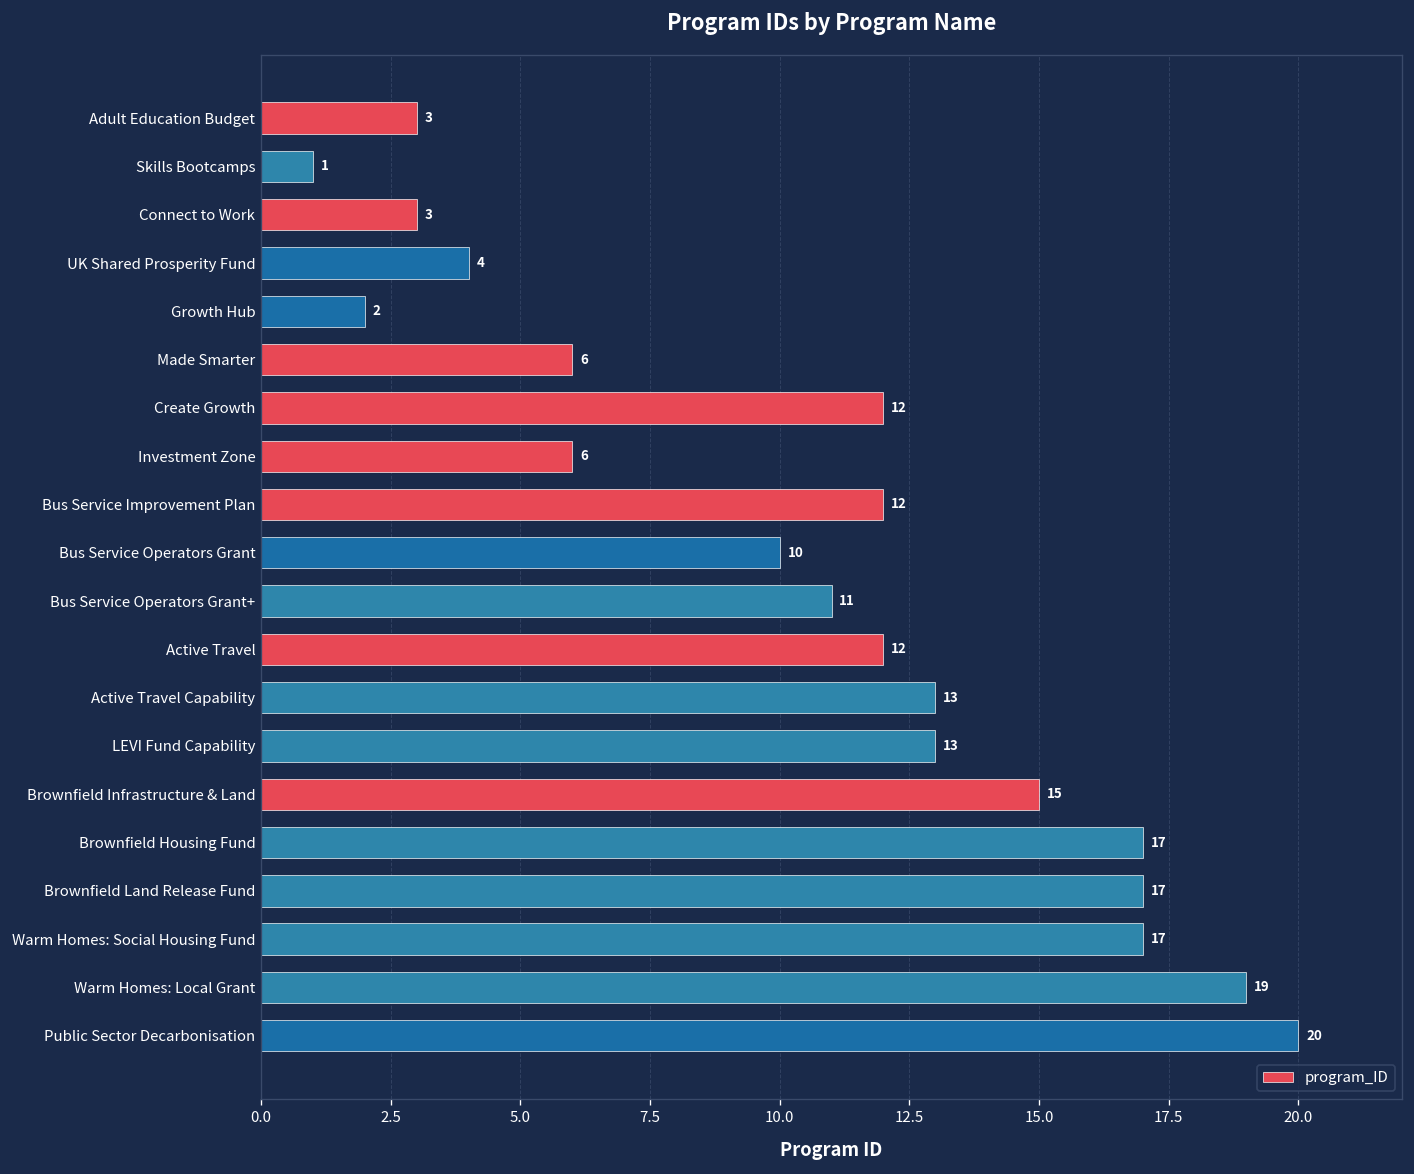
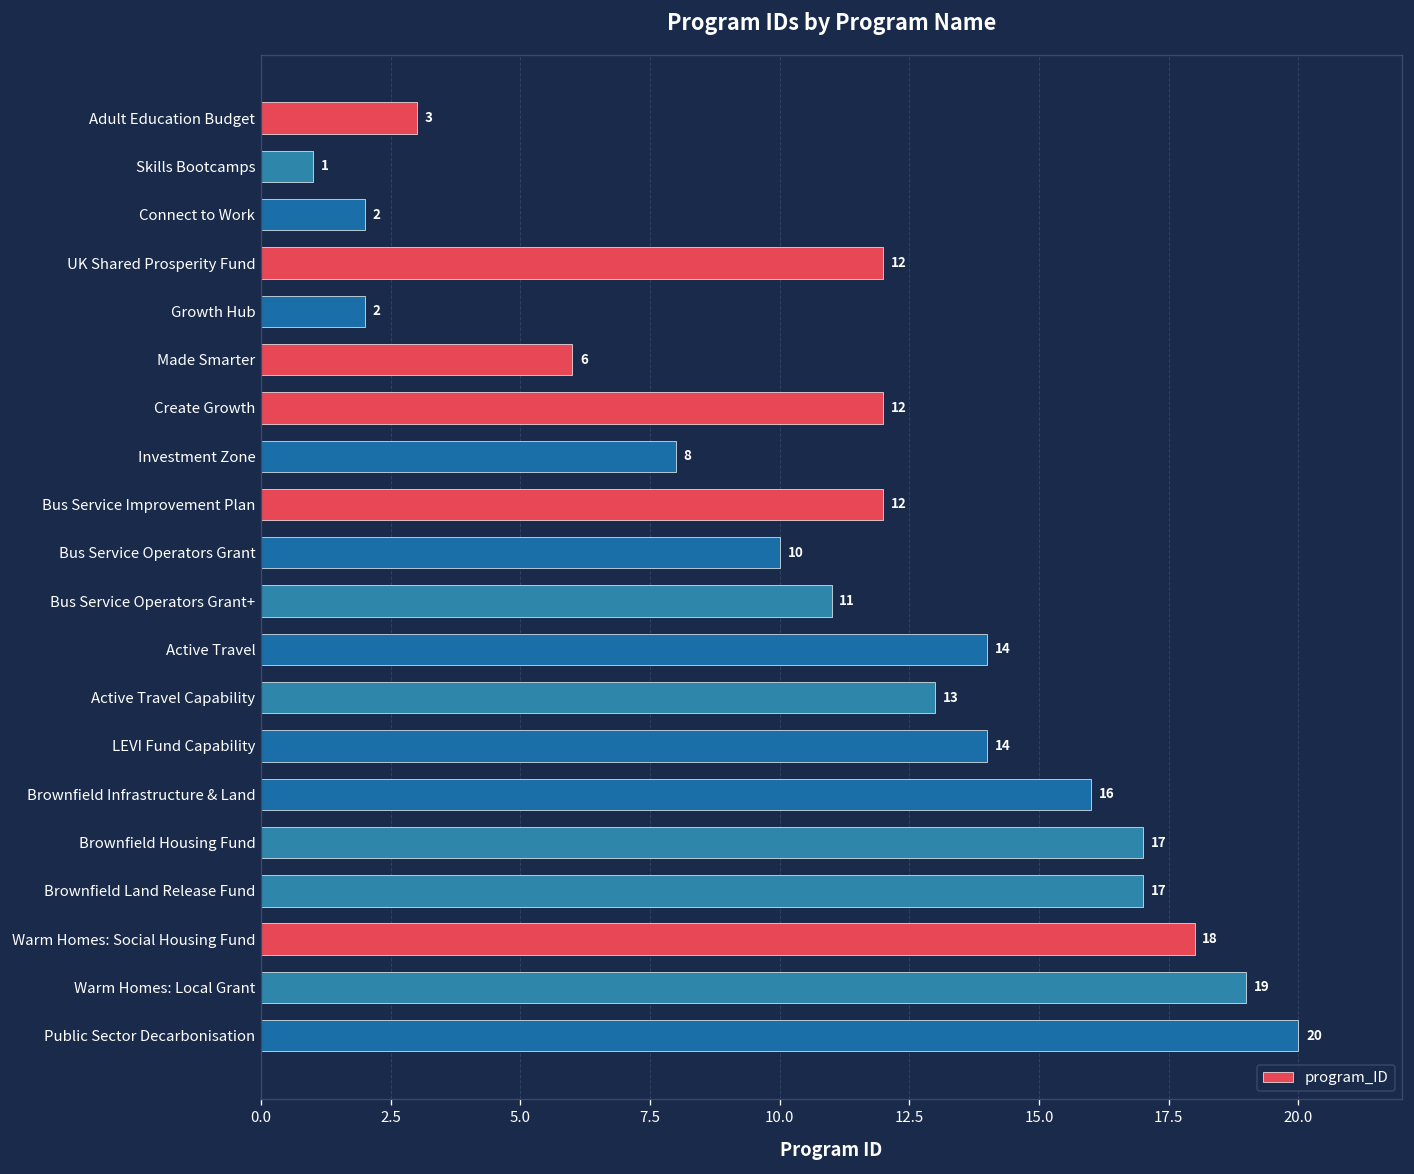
Connect to Work: 3 -> 2
UK Shared Prosperity Fund: 4 -> 12
Investment Zone: 6 -> 8
Active Travel: 12 -> 14
LEVI Fund Capability: 13 -> 14
Brownfield Infrastructure & Land: 15 -> 16
Warm Homes: Social Housing Fund: 17 -> 18
